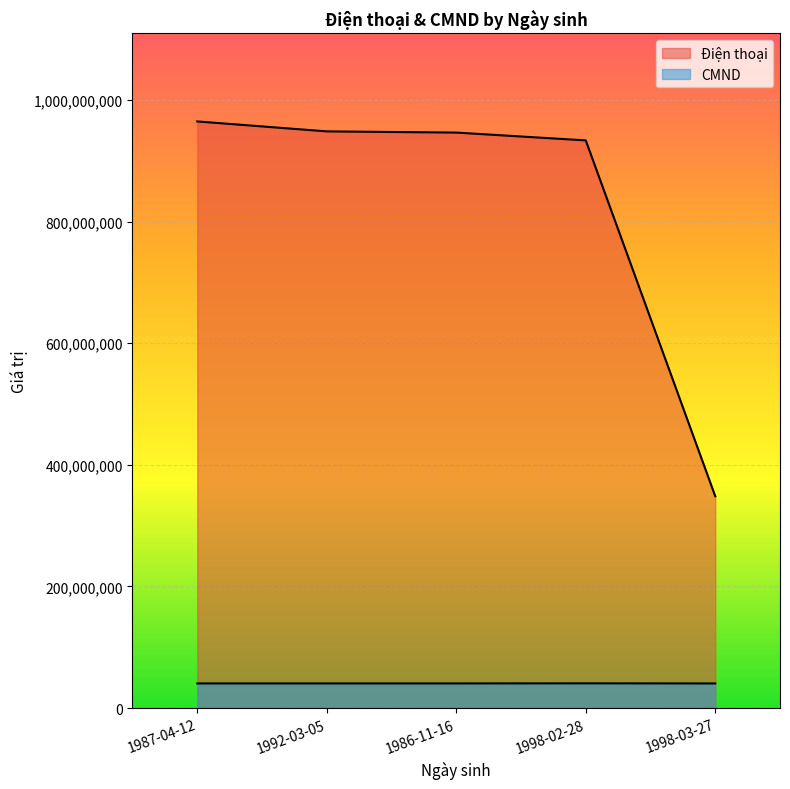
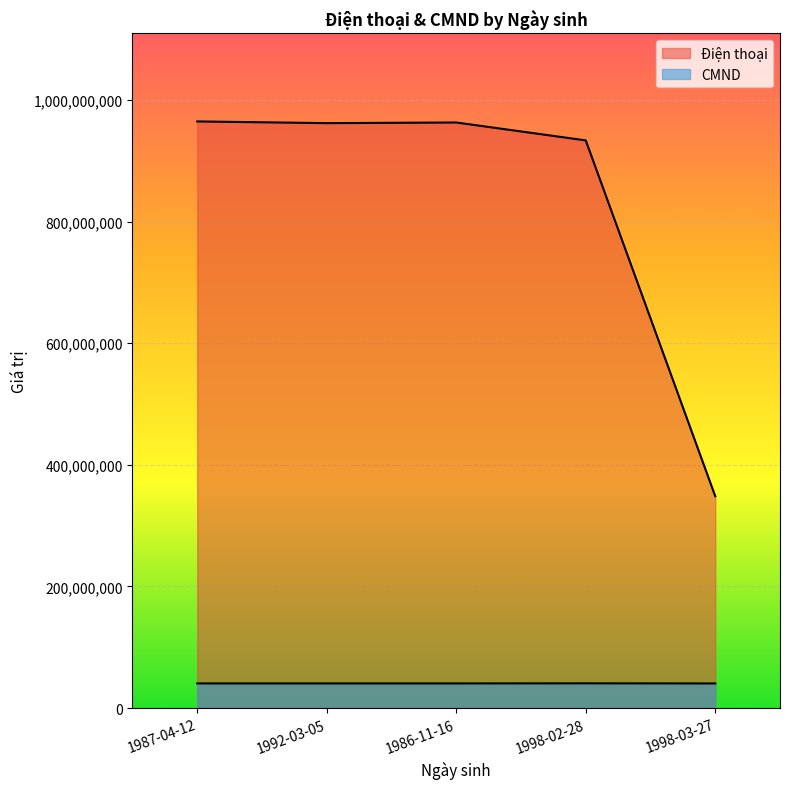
Điện thoại, 1992-03-05: 950,000,000 -> 960,000,000
Điện thoại, 1986-11-16: 950,000,000 -> 960,000,000
